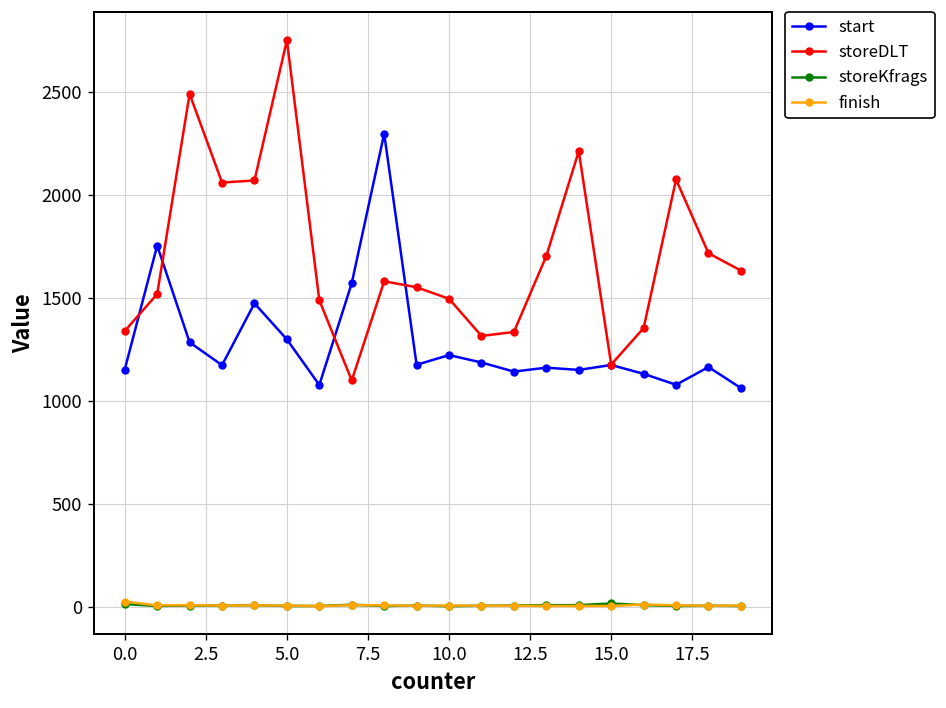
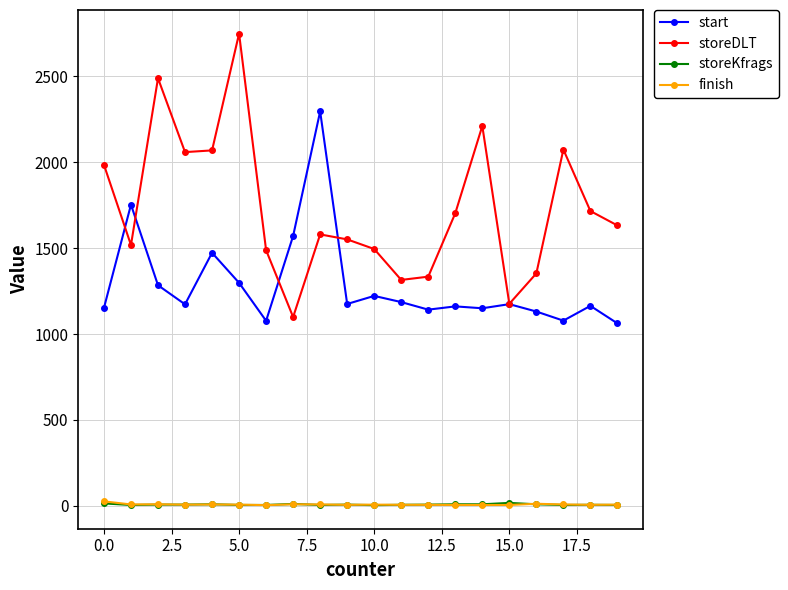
storeDLT, 0.0: 1340 -> 1990
